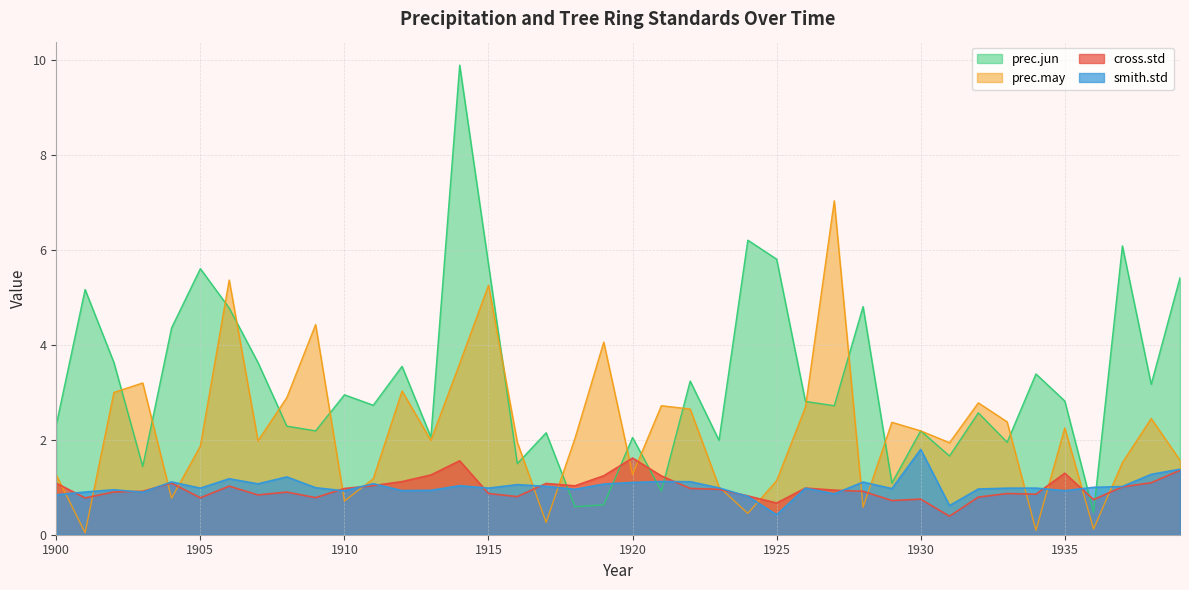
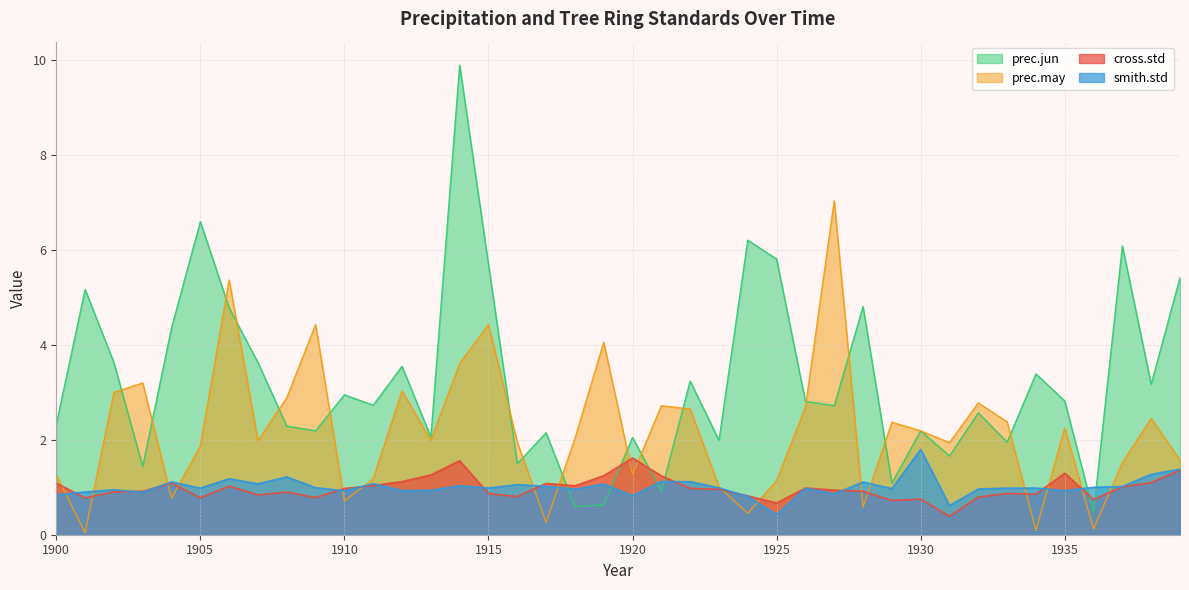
prec.jun, 1905: 5.6 -> 6.6
prec.may, 1915: 5.3 -> 4.4
smith.std, 1920: 1.1 -> 0.8
